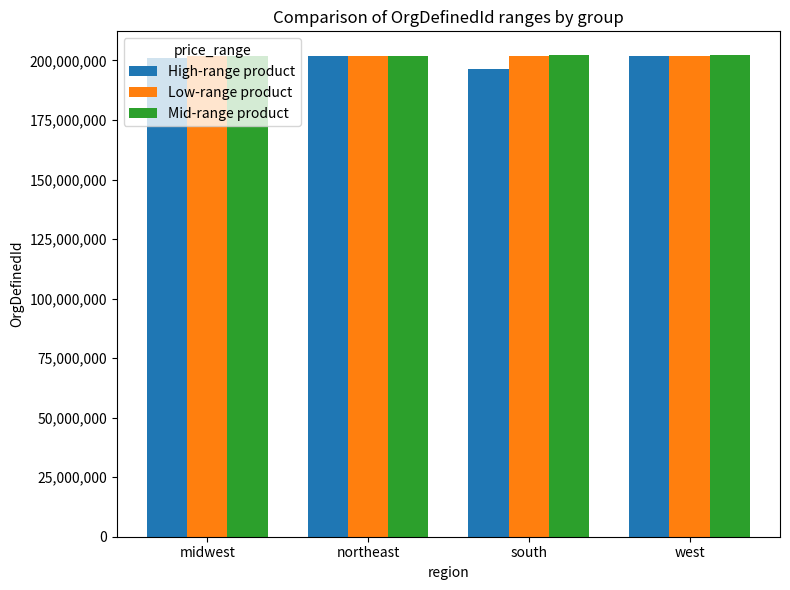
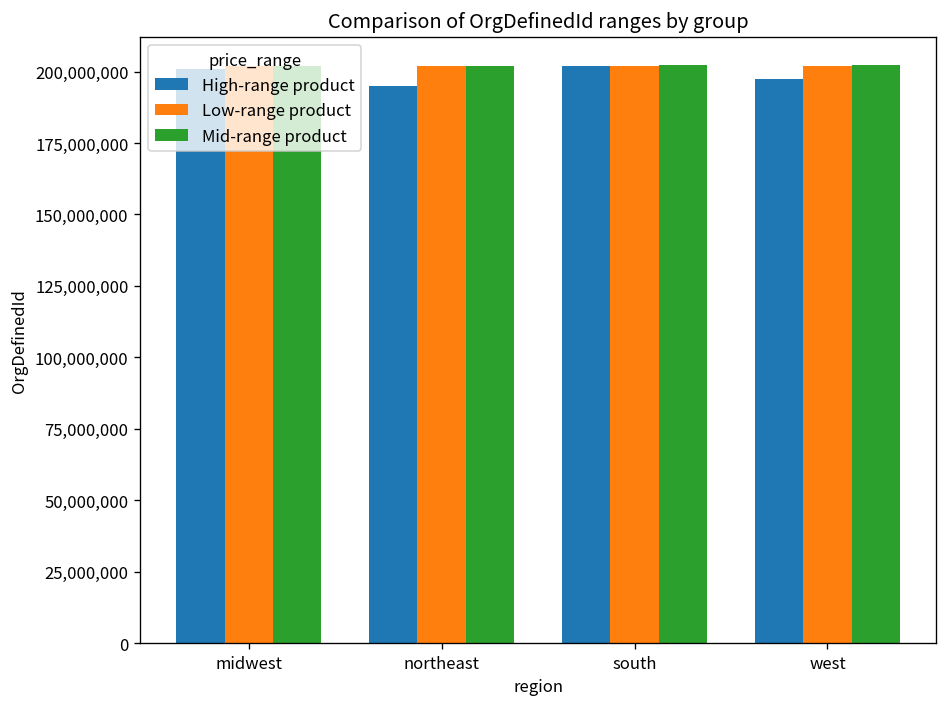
High-range product, northeast: 202,000,000 -> 195,000,000
High-range product, south: 197,000,000 -> 202,000,000
High-range product, west: 202,000,000 -> 197,000,000
